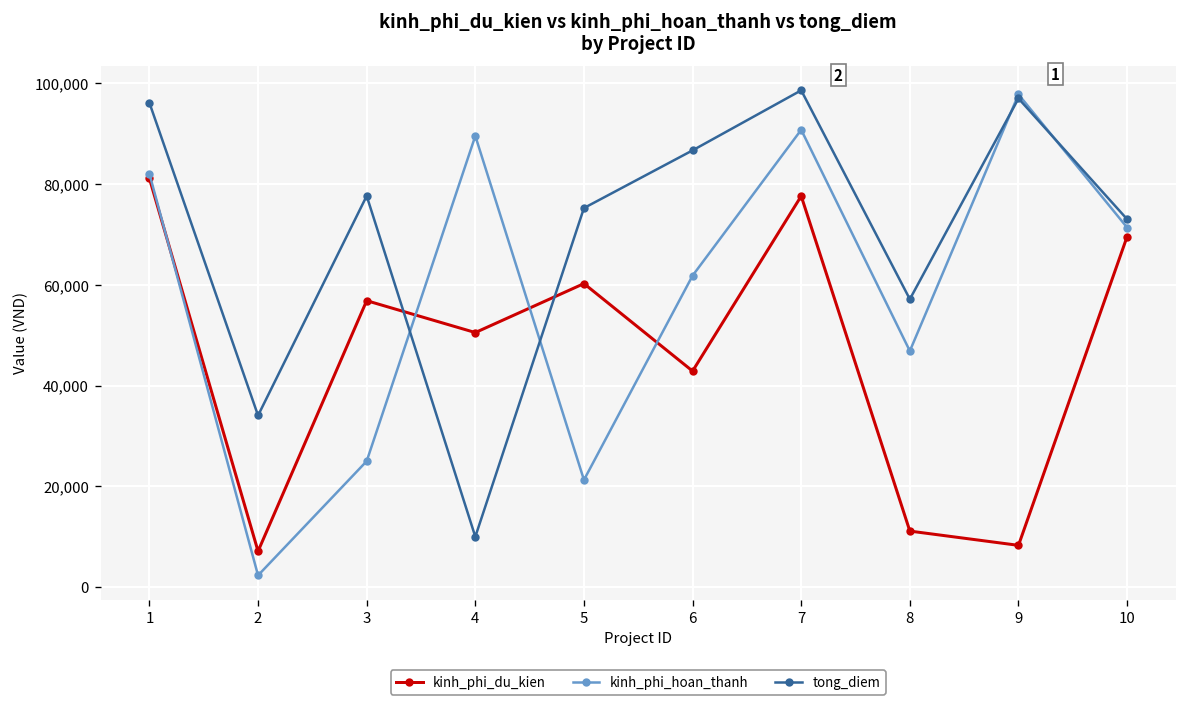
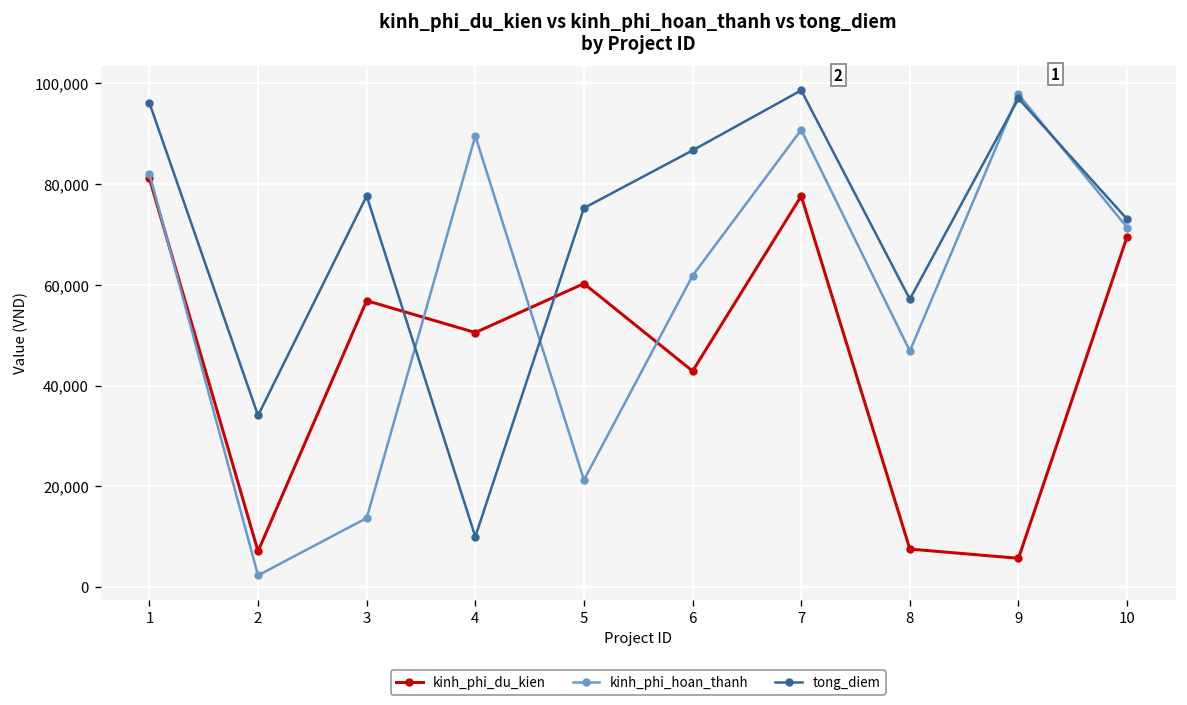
kinh_phi_hoan_thanh, 3: 25,000 -> 14,000
kinh_phi_du_kien, 8: 11,000 -> 8,000
kinh_phi_du_kien, 9: 8,000 -> 6,000
